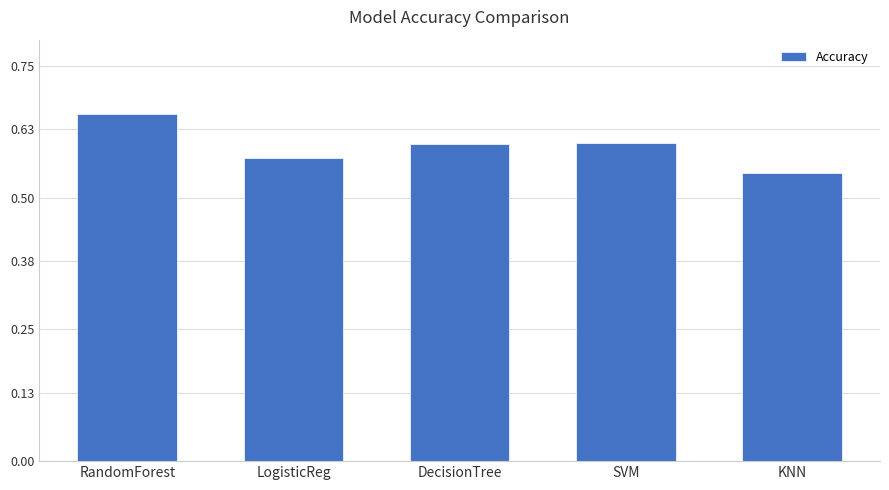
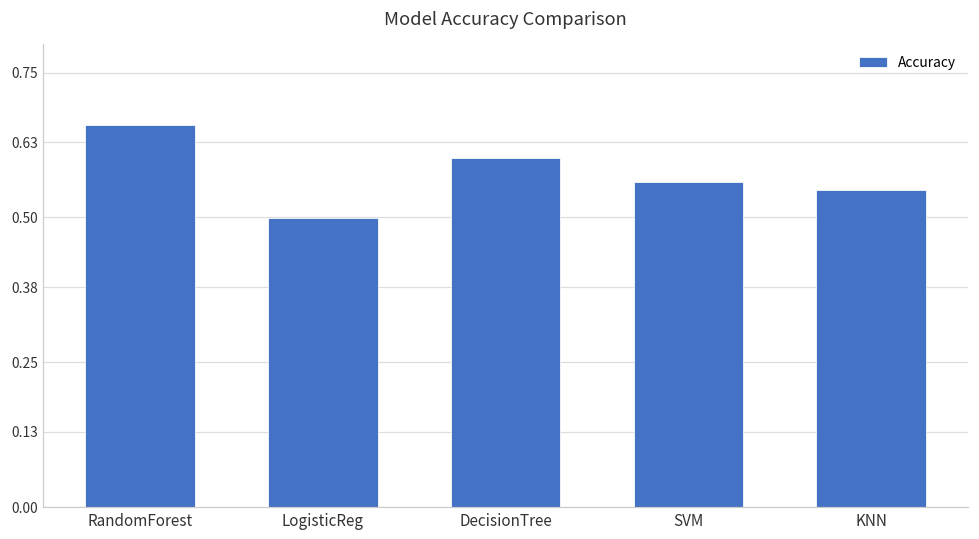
LogisticReg: 0.58 -> 0.50
SVM: 0.60 -> 0.56
